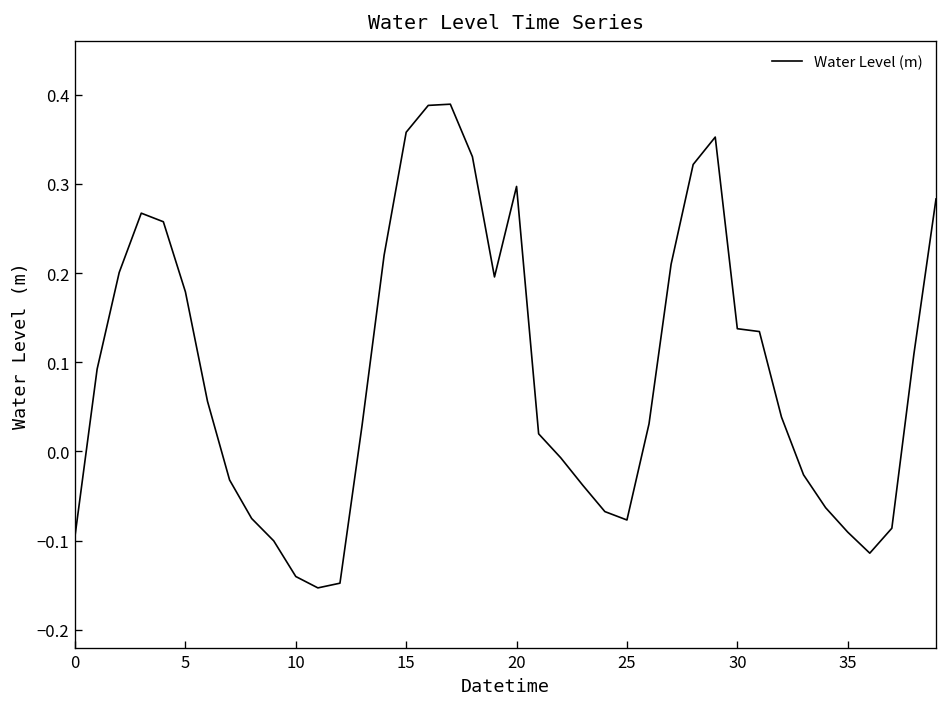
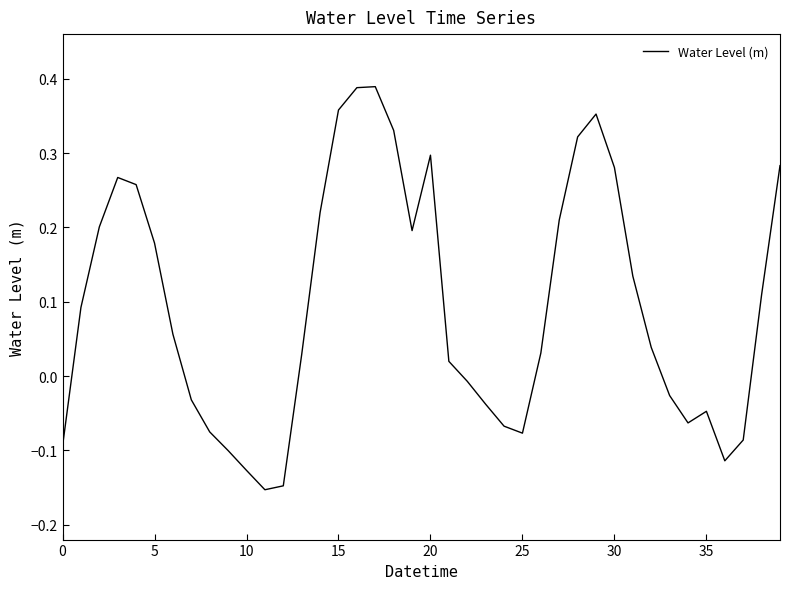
10: -0.14 -> -0.13
30: 0.14 -> 0.28
35: -0.09 -> -0.05
